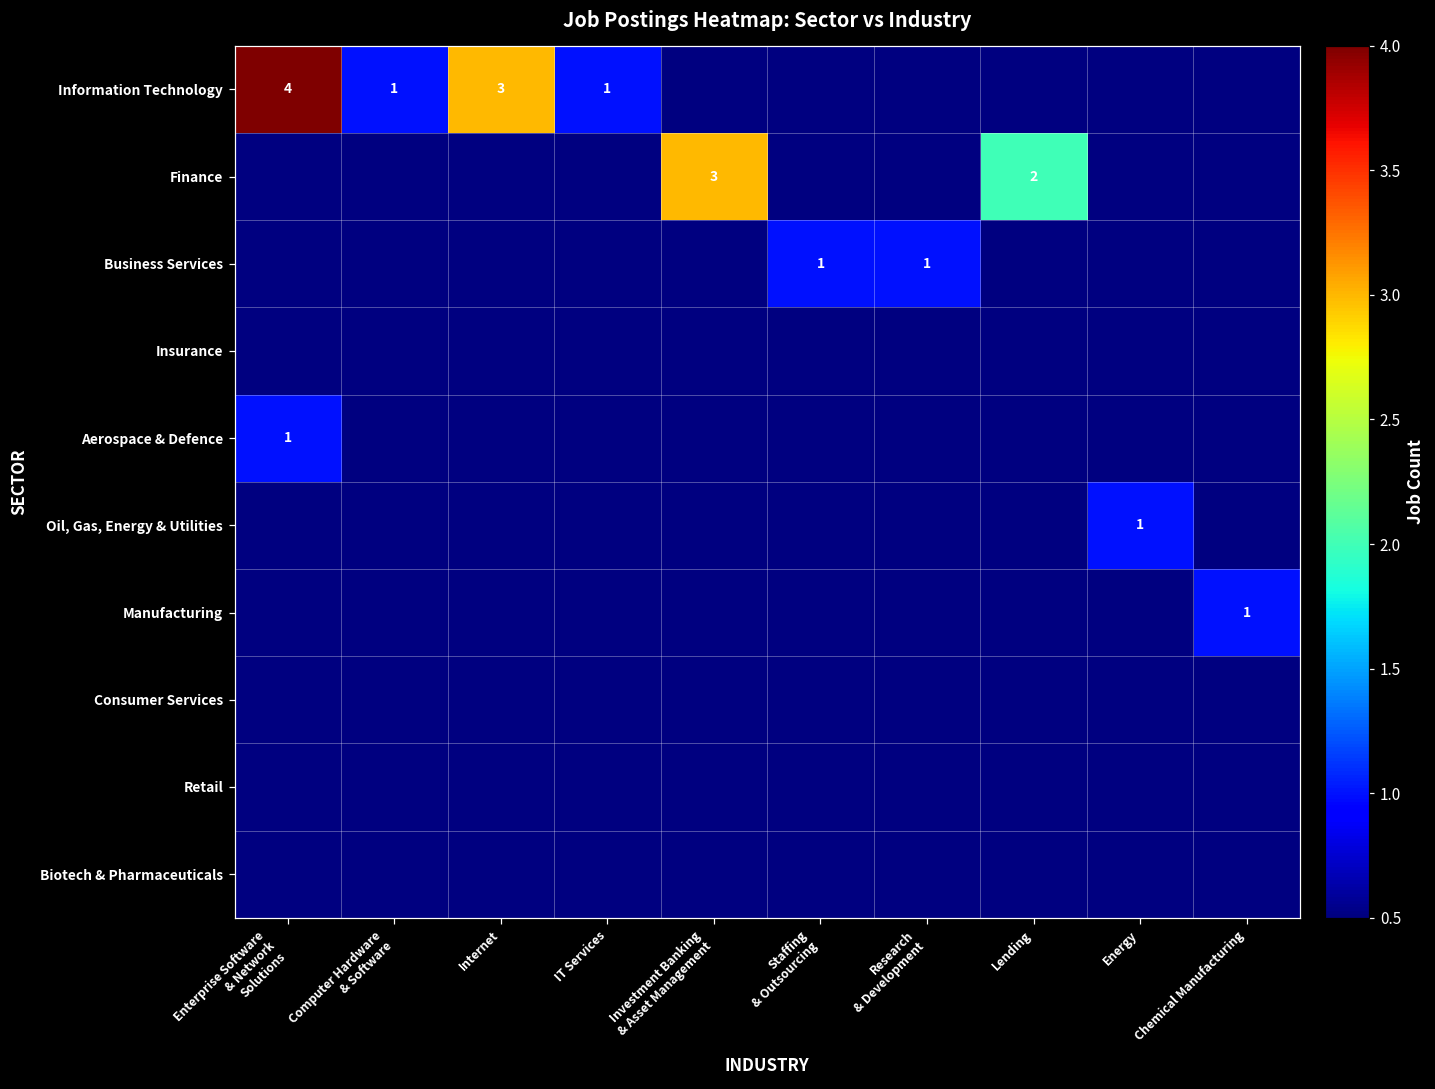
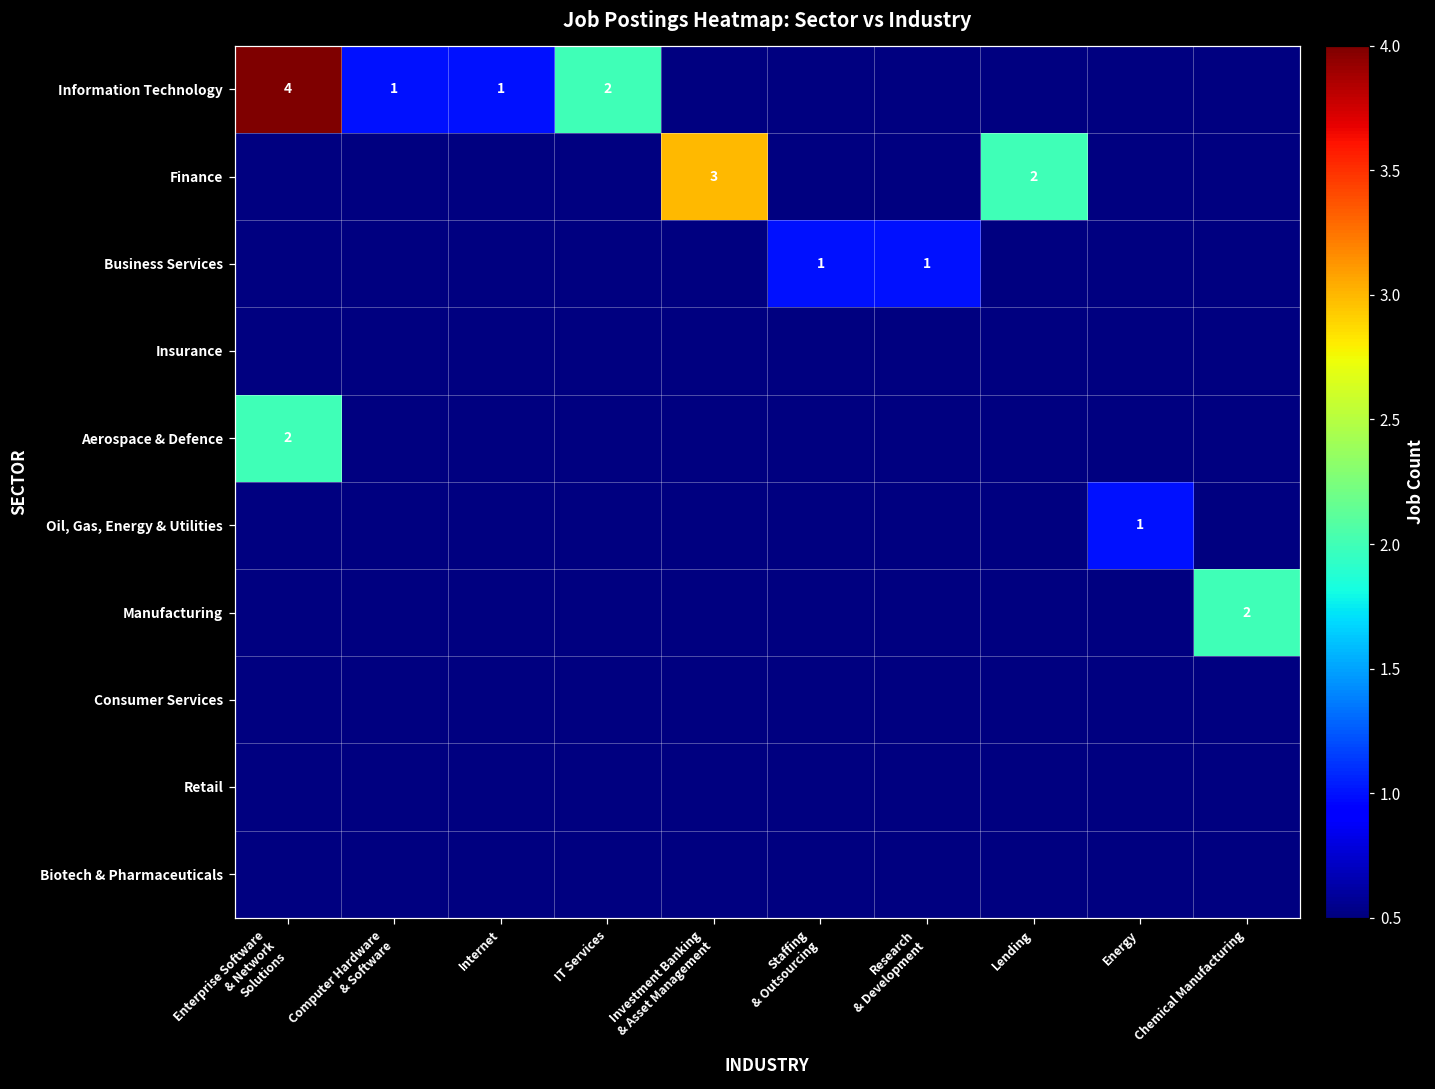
Information Technology, Internet: 3 -> 1
Information Technology, IT Services: 1 -> 2
Aerospace & Defence, Enterprise Software & Network Solutions: 1 -> 2
Manufacturing, Chemical Manufacturing: 1 -> 2
